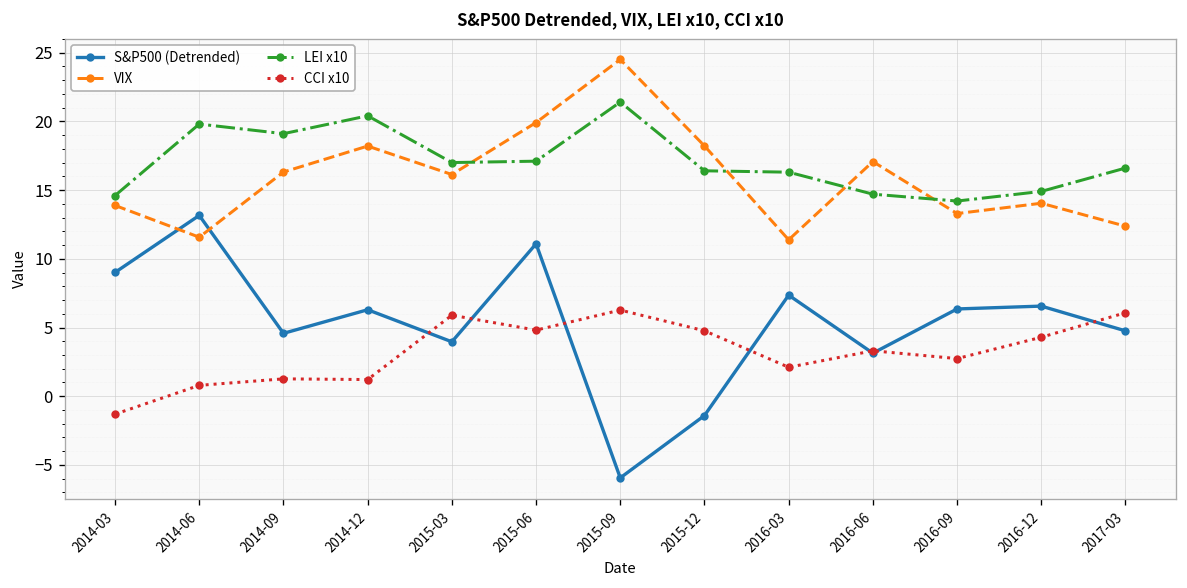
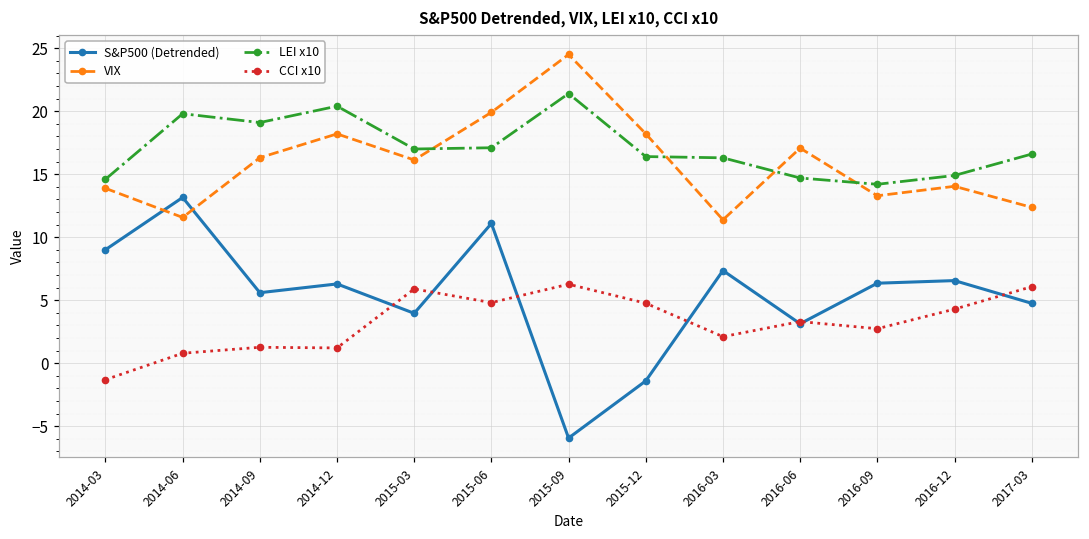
S&P500 (Detrended), 2014-09: 4.6 -> 5.6
